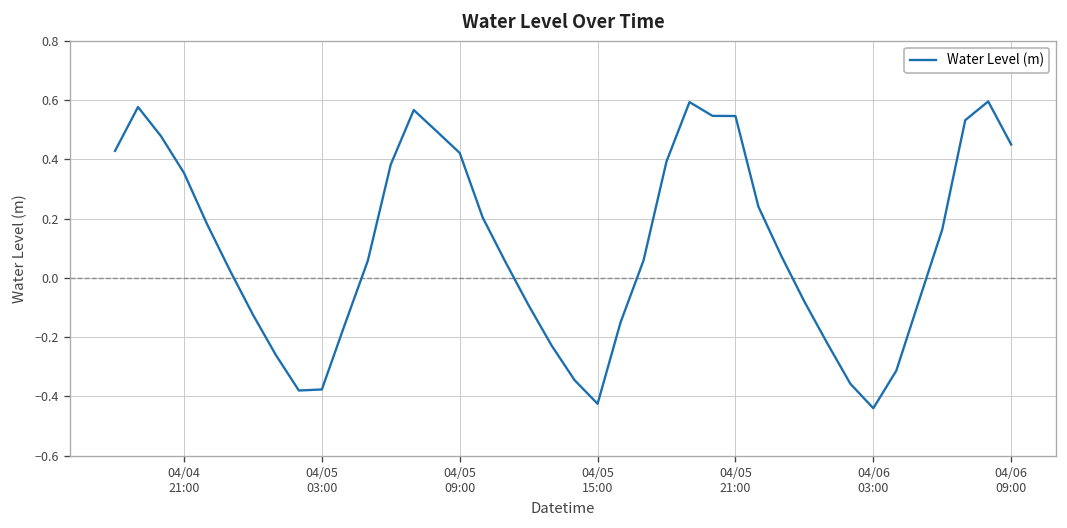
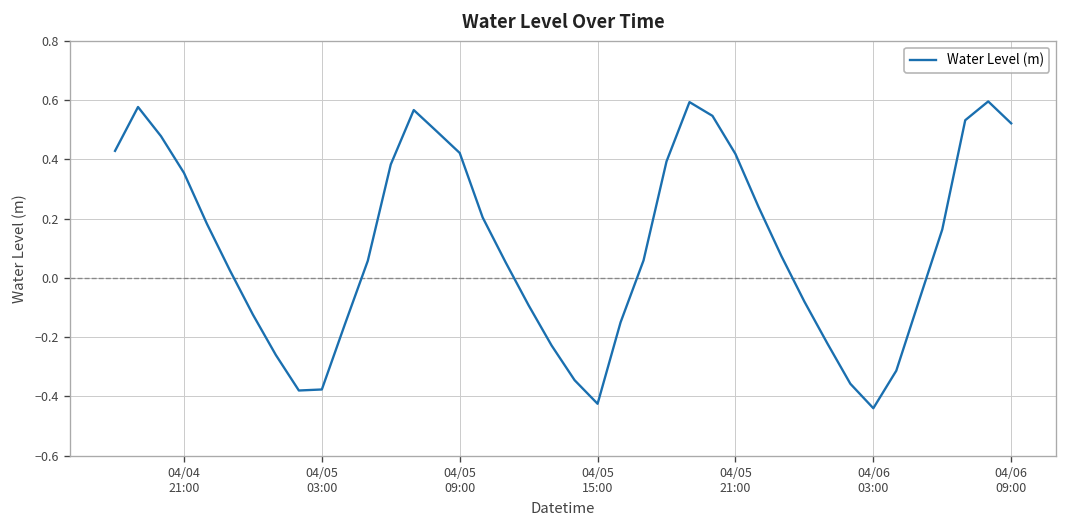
04/05 21:00: 0.55 -> 0.42
04/06 09:00: 0.45 -> 0.52
